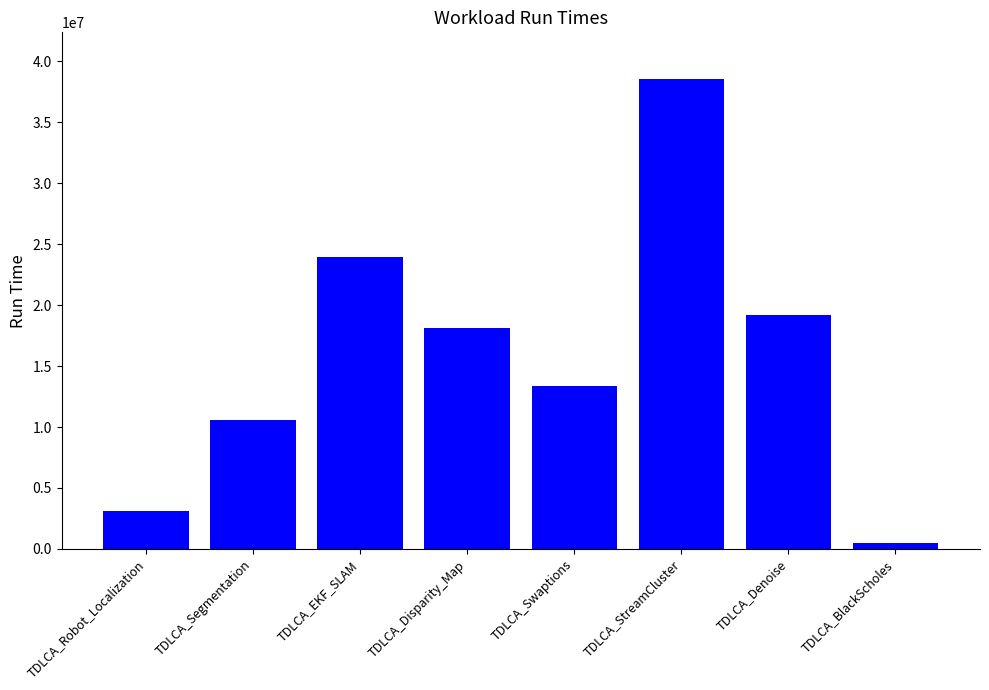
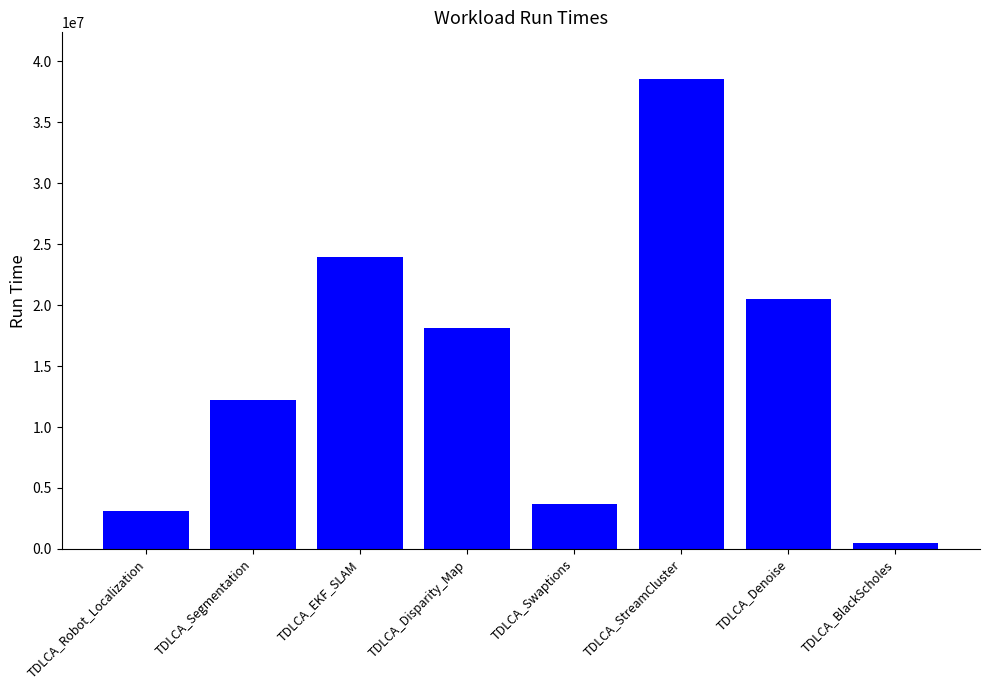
TDLCA_Segmentation: 10600000 -> 12200000
TDLCA_Swaptions: 13400000 -> 3700000
TDLCA_Denoise: 19200000 -> 20500000
